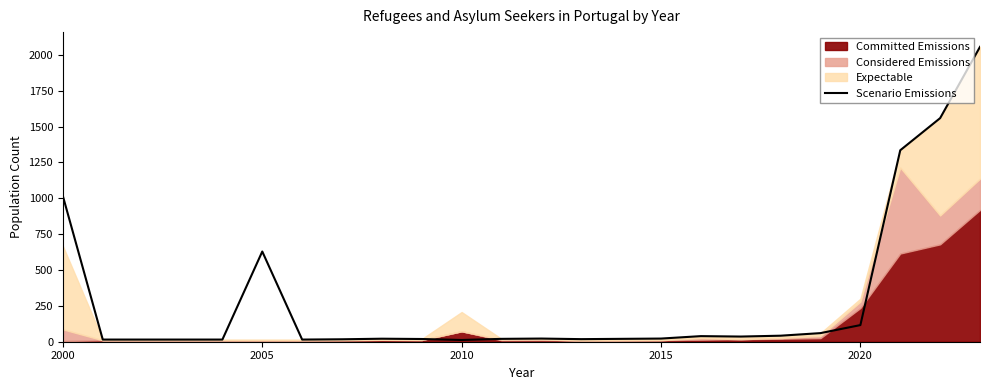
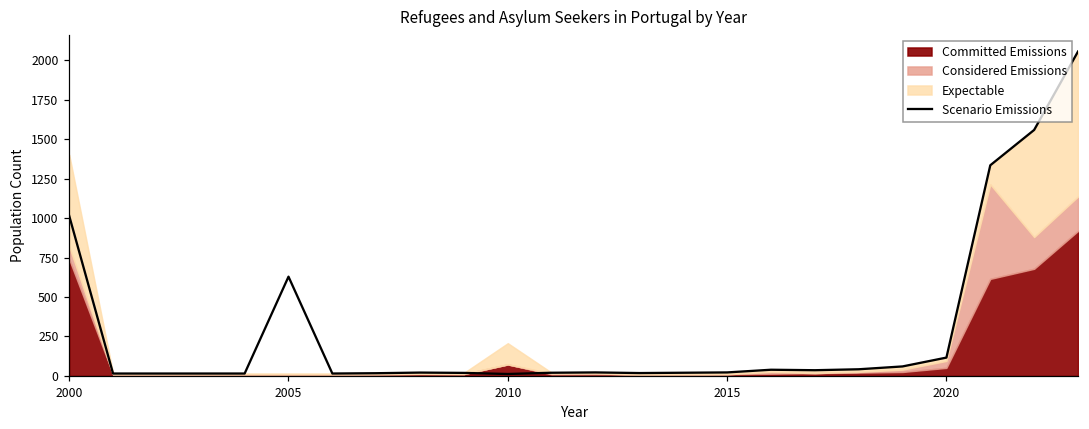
Committed Emissions, 2000: 10 -> 740
Committed Emissions, 2020: 240 -> 50
